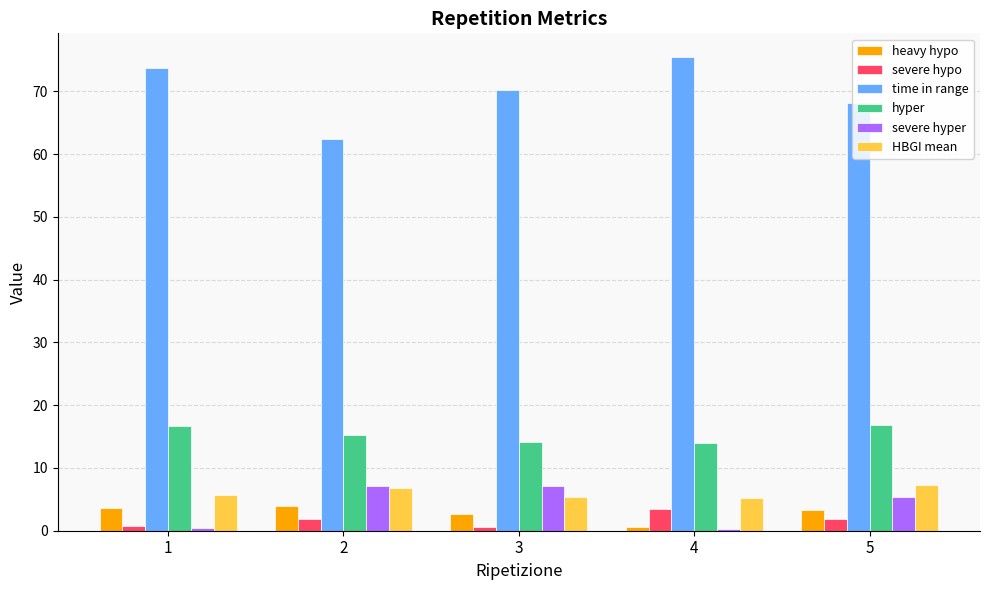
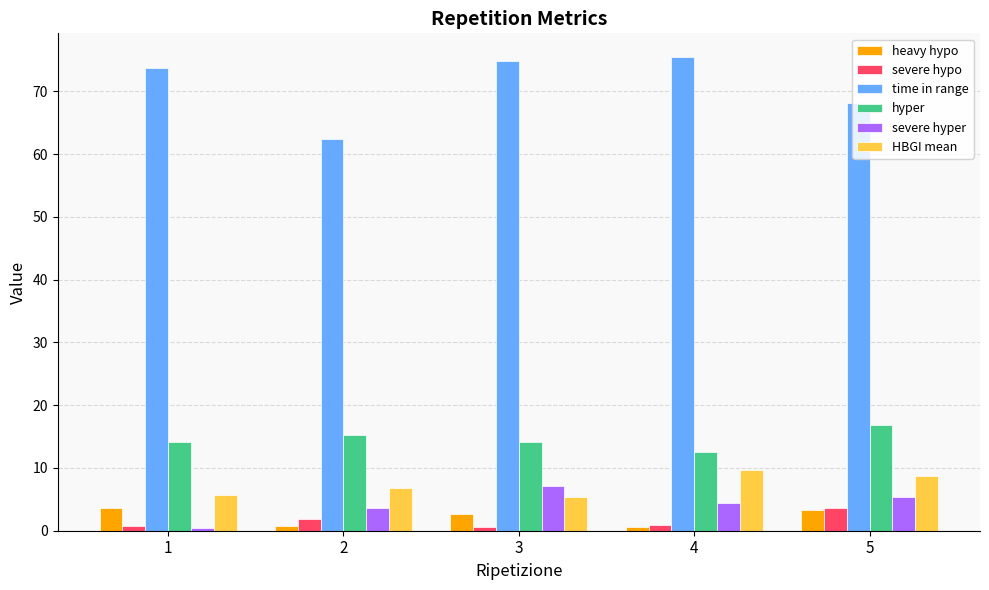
hyper, 1: 17 -> 14
heavy hypo, 2: 4 -> 1
severe hyper, 2: 7 -> 4
time in range, 3: 70 -> 75
severe hypo, 4: 4 -> 1
hyper, 4: 14 -> 13
severe hyper, 4: 0 -> 4
HBGI mean, 4: 5 -> 10
severe hypo, 5: 2 -> 4
HBGI mean, 5: 7 -> 9
